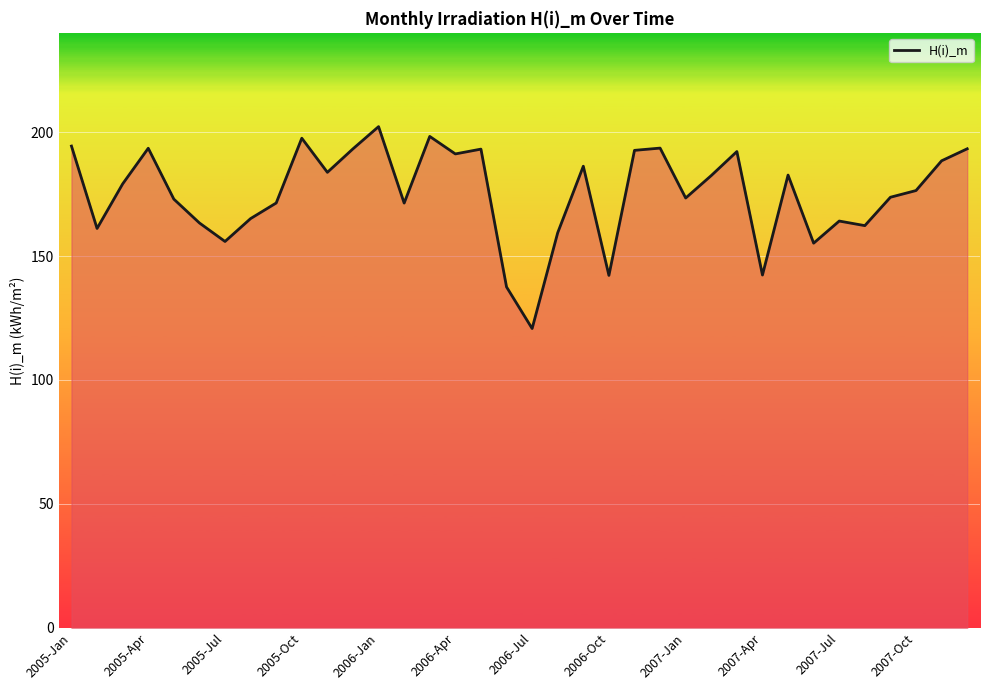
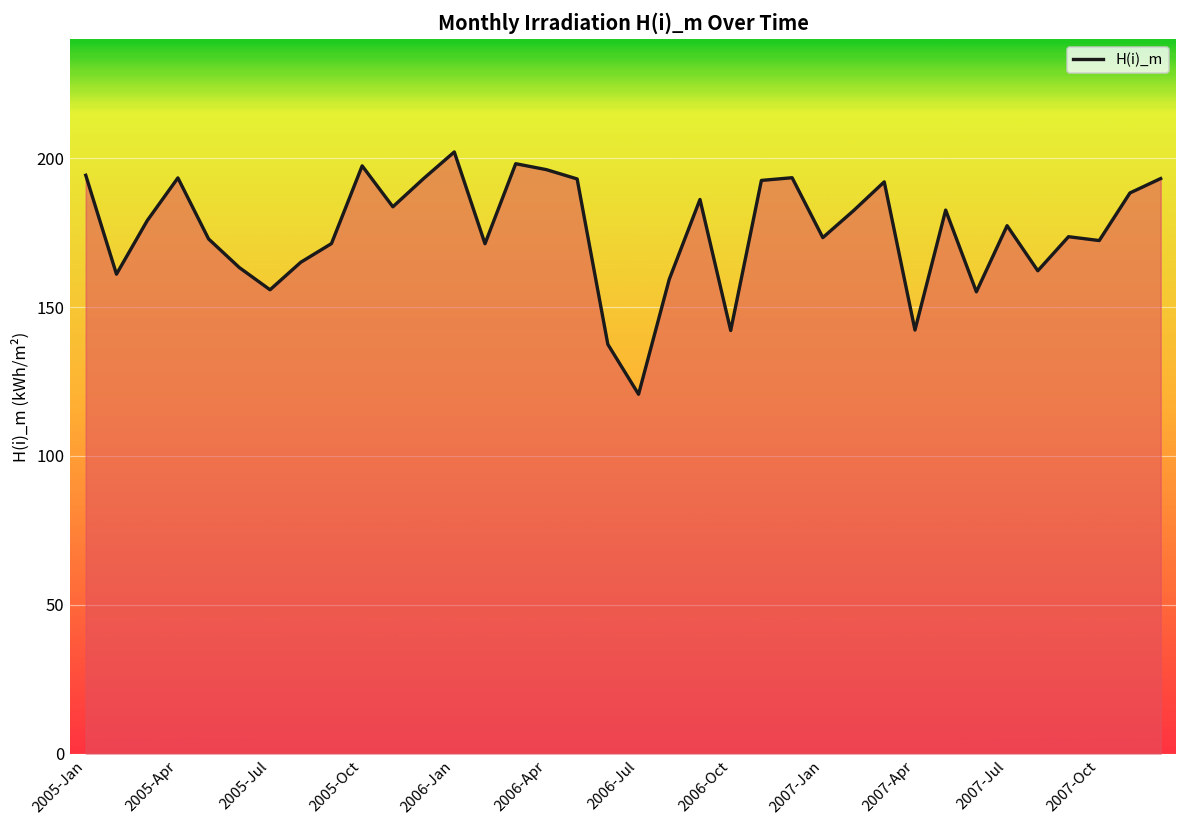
2006-Apr: 191 -> 196
2007-Jul: 164 -> 177
2007-Oct: 176 -> 172
